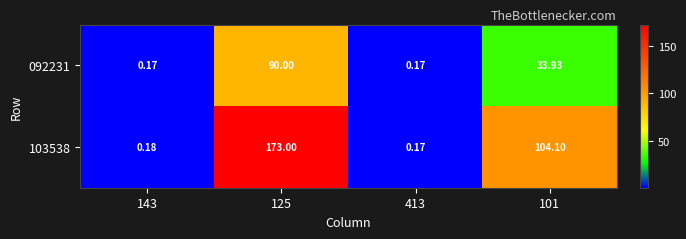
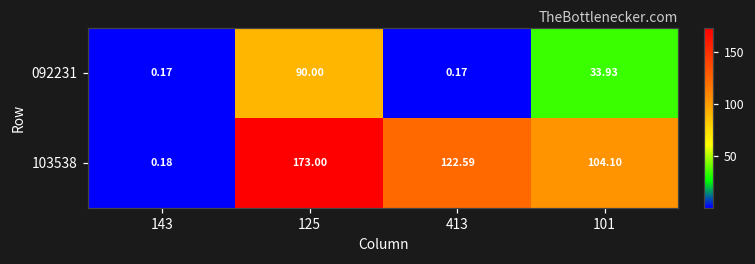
103538, 413: 0.17 -> 122.59
